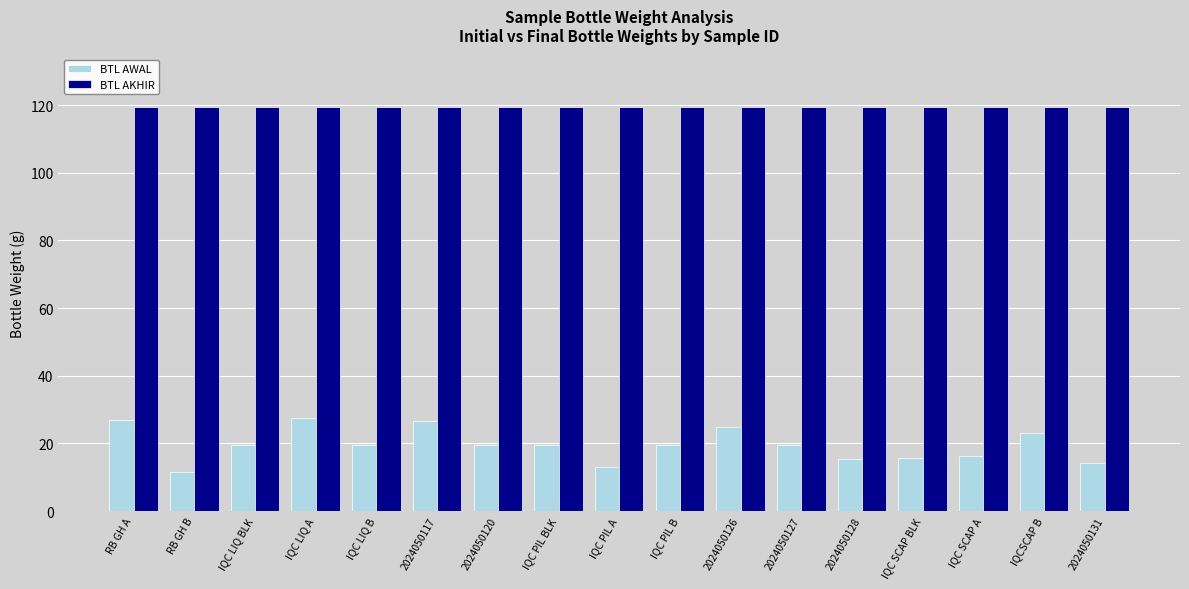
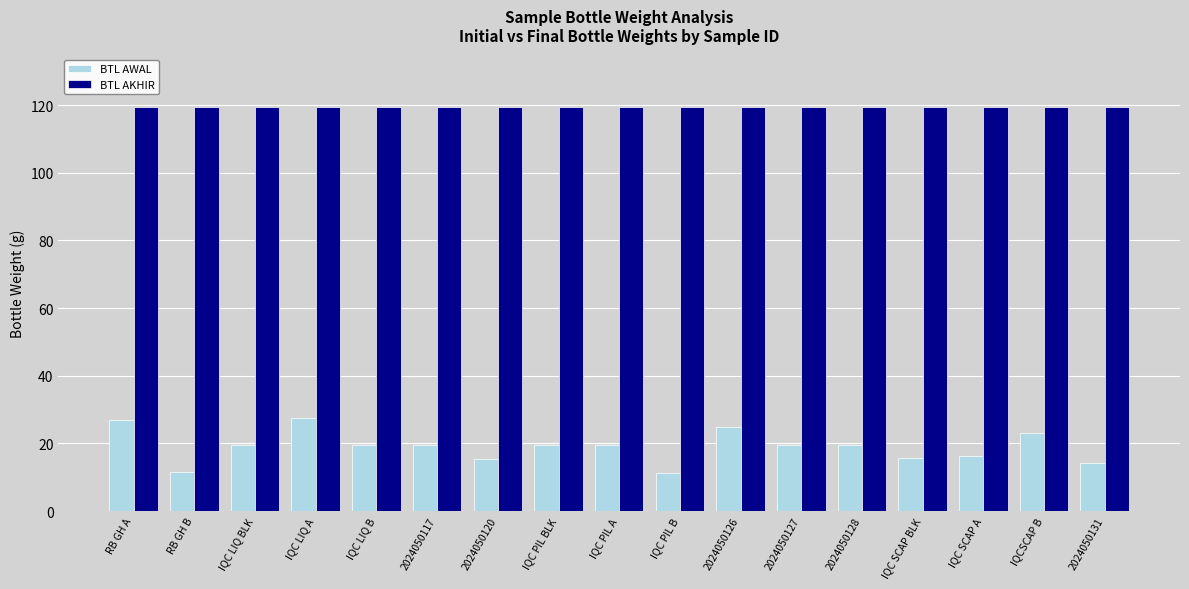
BTL AWAL, 2024050117: 27 -> 19
BTL AWAL, 2024050120: 19 -> 15
BTL AWAL, IQC PIL A: 13 -> 19
BTL AWAL, IQC PIL B: 19 -> 11
BTL AWAL, 2024050128: 15 -> 19
